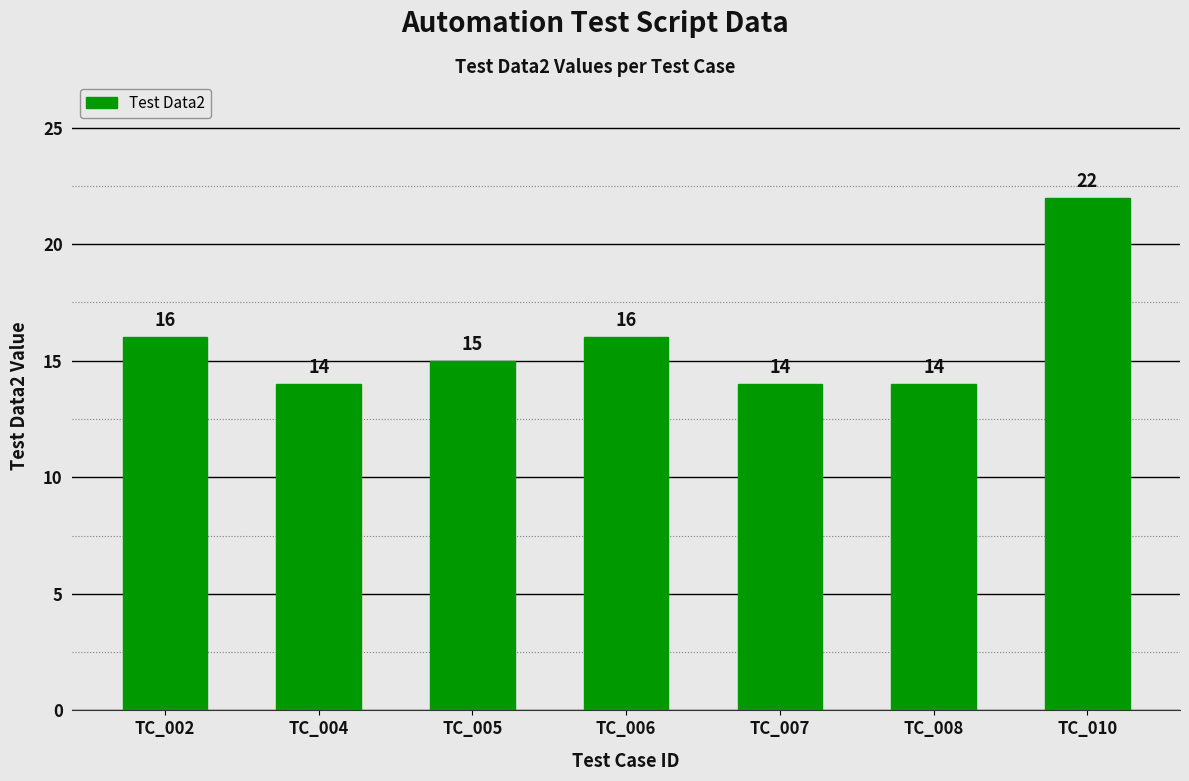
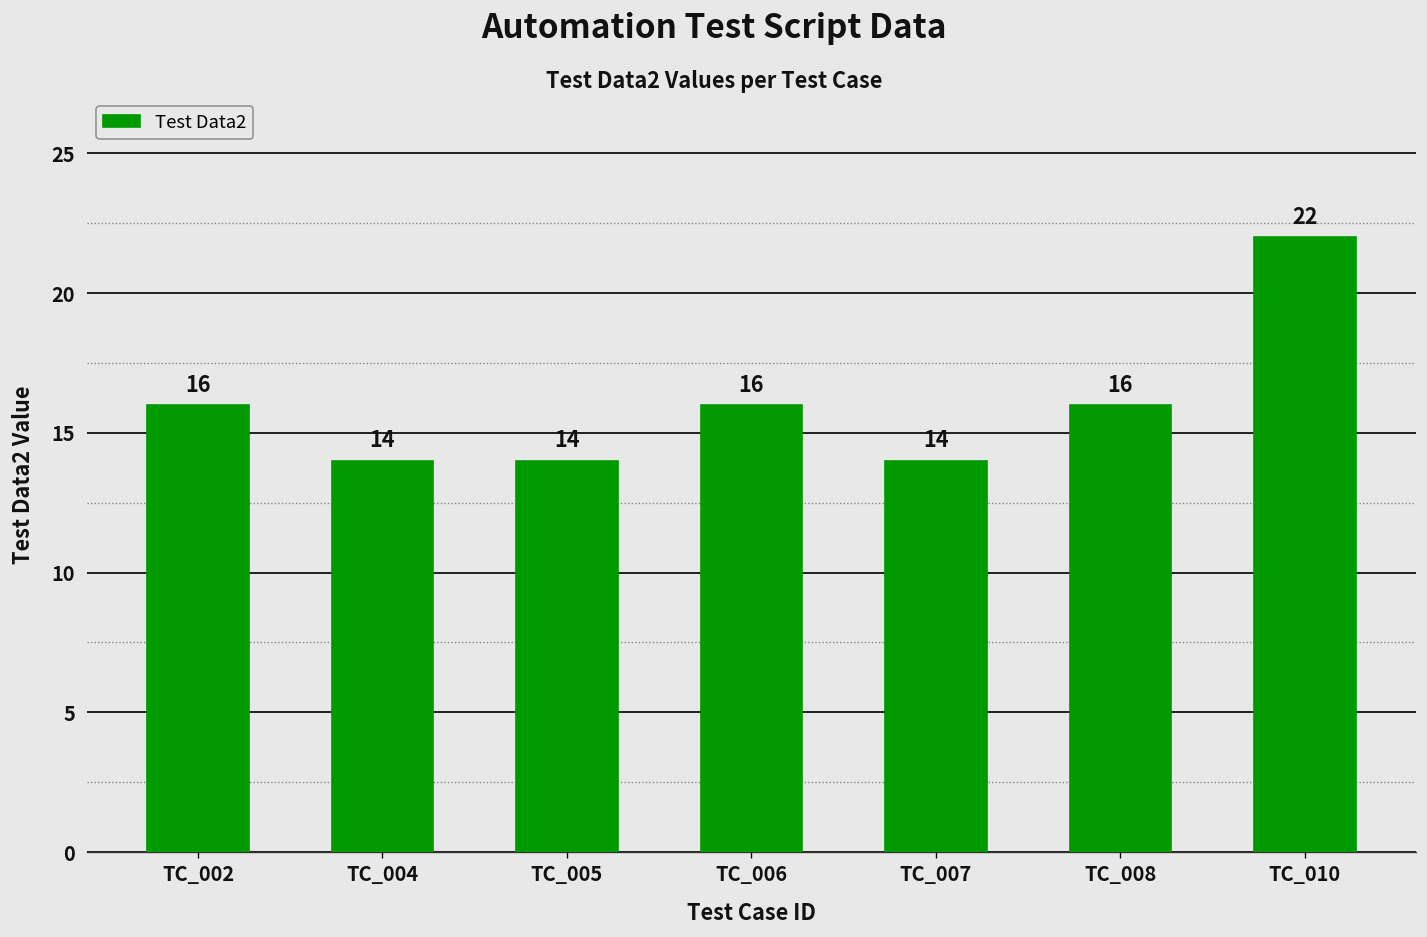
TC_005: 15 -> 14
TC_008: 14 -> 16
